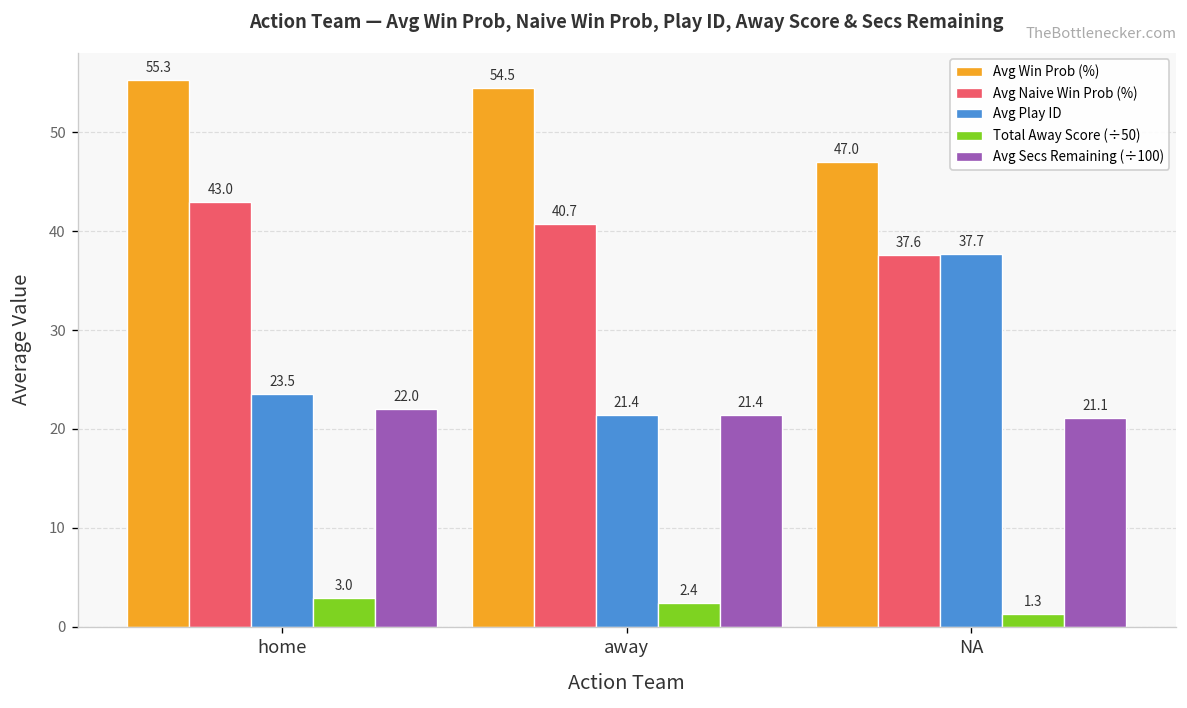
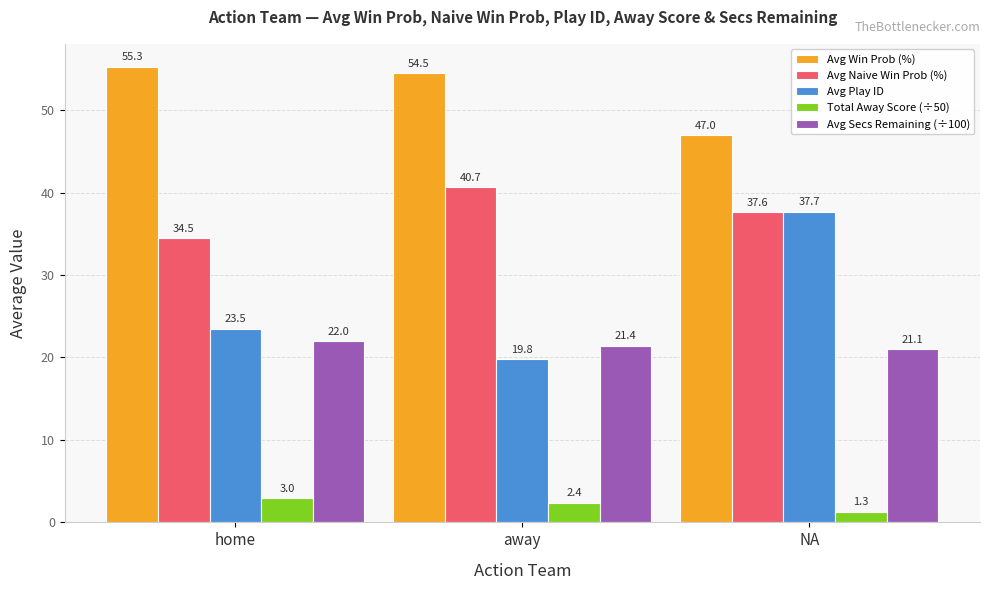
Avg Naive Win Prob (%), home: 43.0 -> 34.5
Avg Play ID, away: 21.4 -> 19.8
